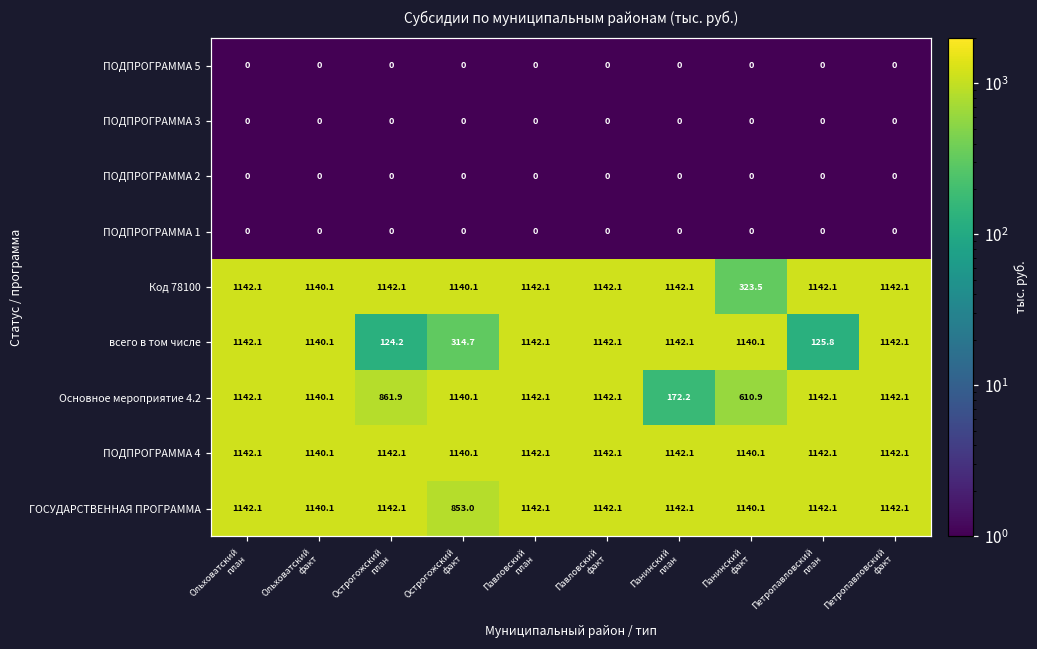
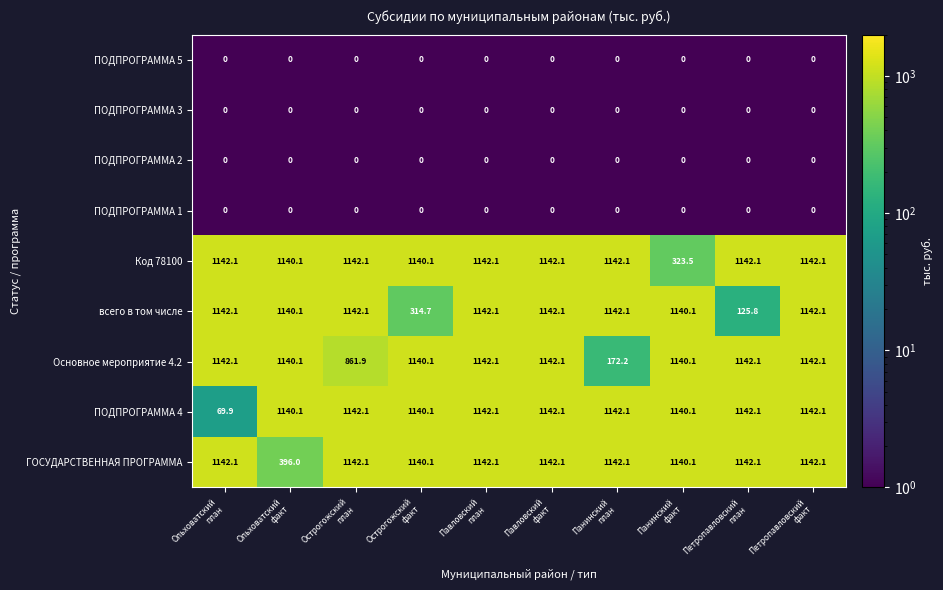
всего в том числе, Острогожский план: 124.2 -> 1142.1
Основное мероприятие 4.2, Панинский факт: 610.9 -> 1140.1
ПОДПРОГРАММА 4, Ольховатский план: 1142.1 -> 69.9
ГОСУДАРСТВЕННАЯ ПРОГРАММА, Ольховатский факт: 1140.1 -> 396.0
ГОСУДАРСТВЕННАЯ ПРОГРАММА, Острогожский факт: 853.0 -> 1140.1
